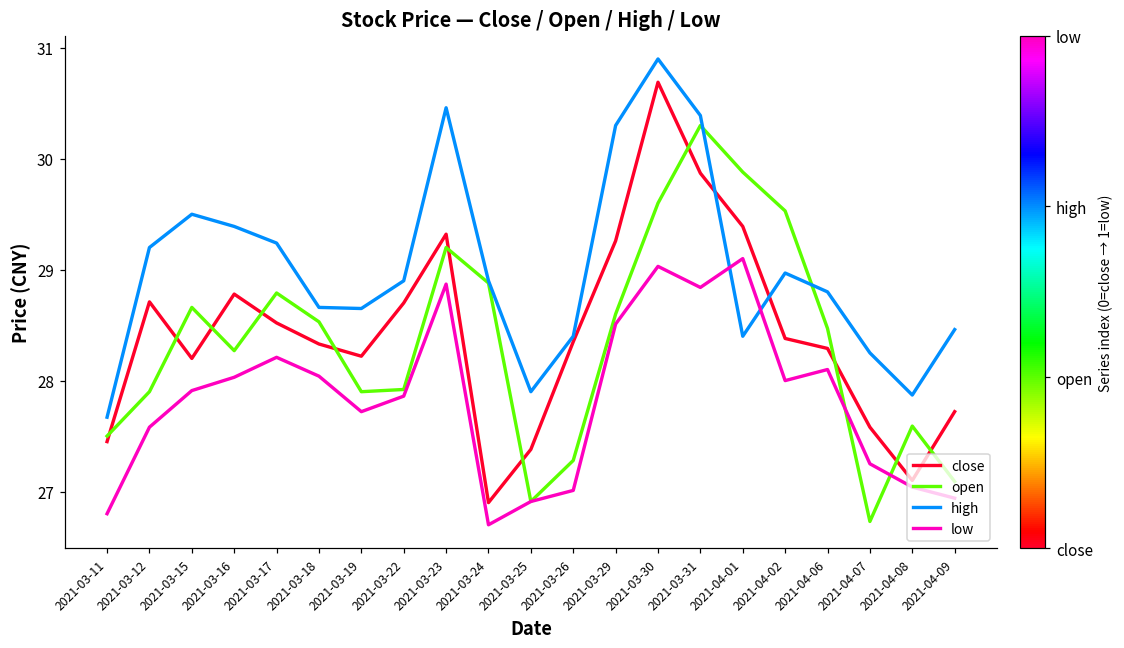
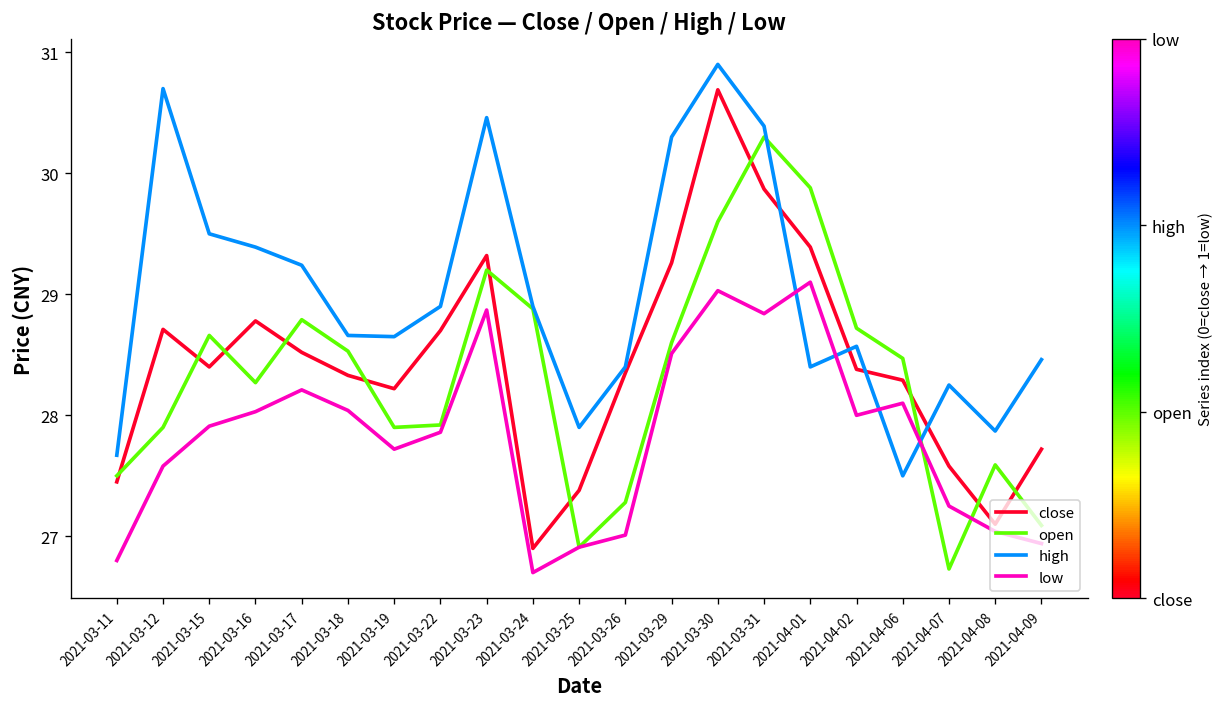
high, 2021-03-12: 29.2 -> 30.7
close, 2021-03-15: 28.2 -> 28.4
open, 2021-04-02: 29.53 -> 28.72
high, 2021-04-02: 28.97 -> 28.57
high, 2021-04-06: 28.8 -> 27.5
